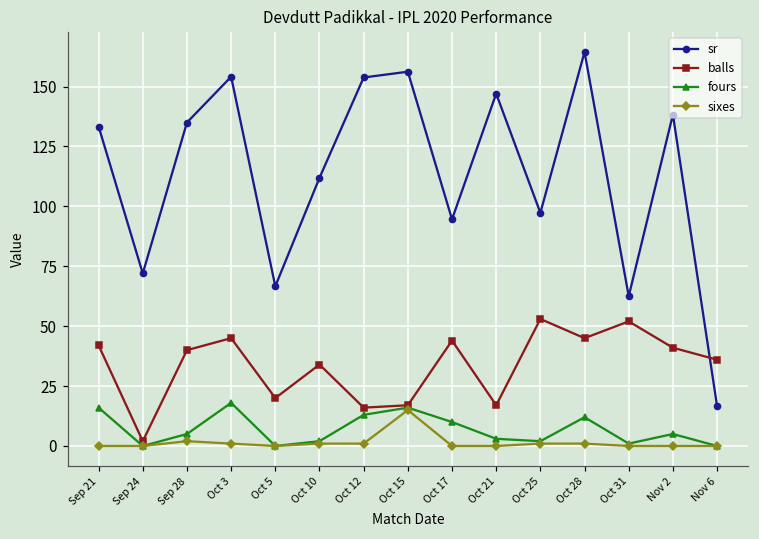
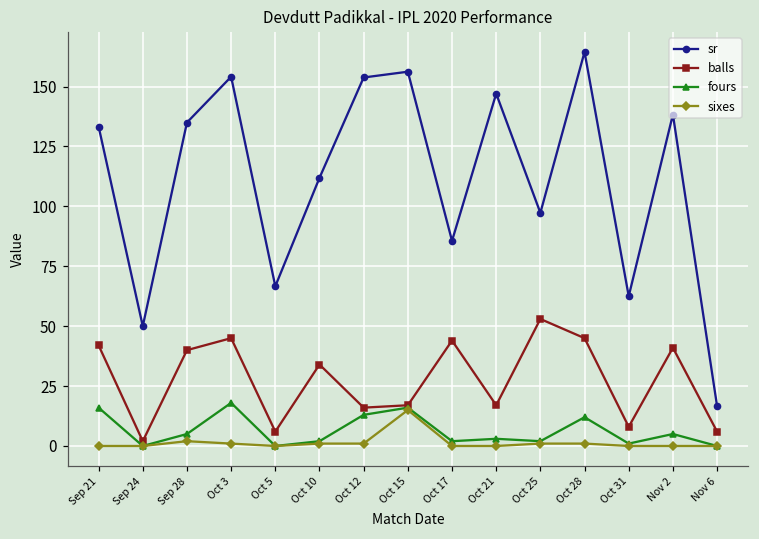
sr, Sep 24: 72 -> 50
balls, Oct 5: 20 -> 6
sr, Oct 17: 95 -> 86
fours, Oct 17: 10 -> 2
balls, Oct 31: 52 -> 8
balls, Nov 6: 36 -> 6
